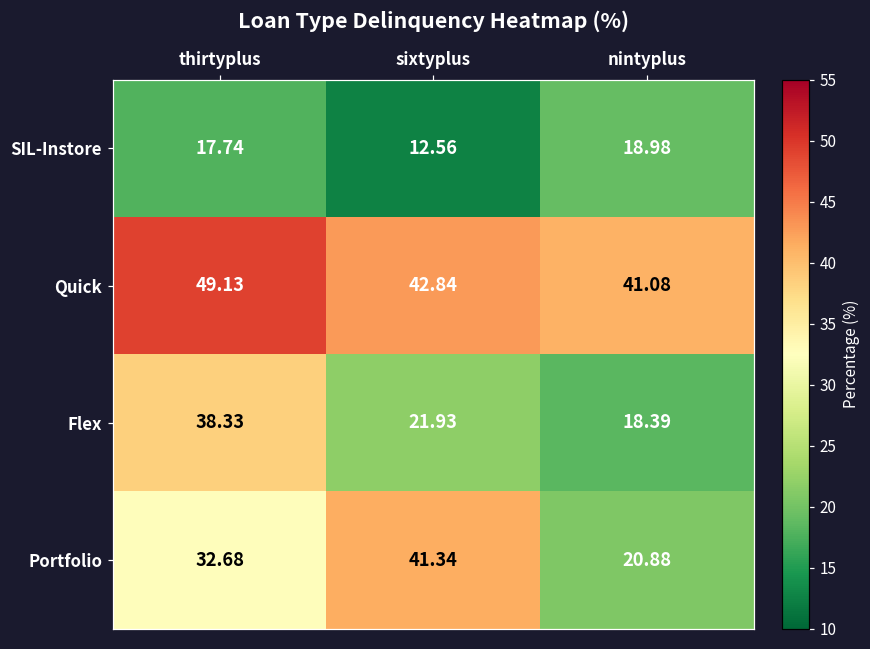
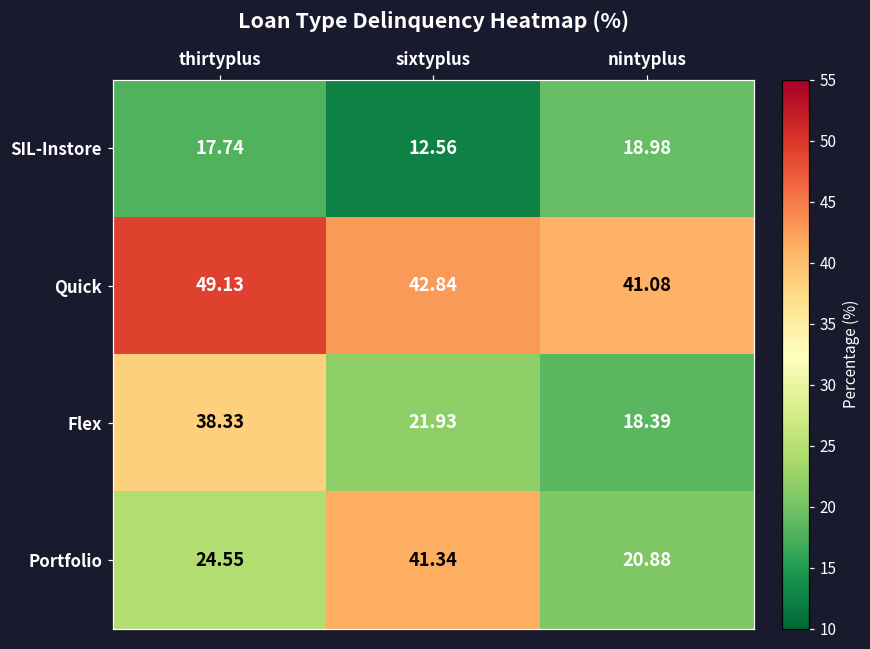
Portfolio, thirtyplus: 32.68 -> 24.55
